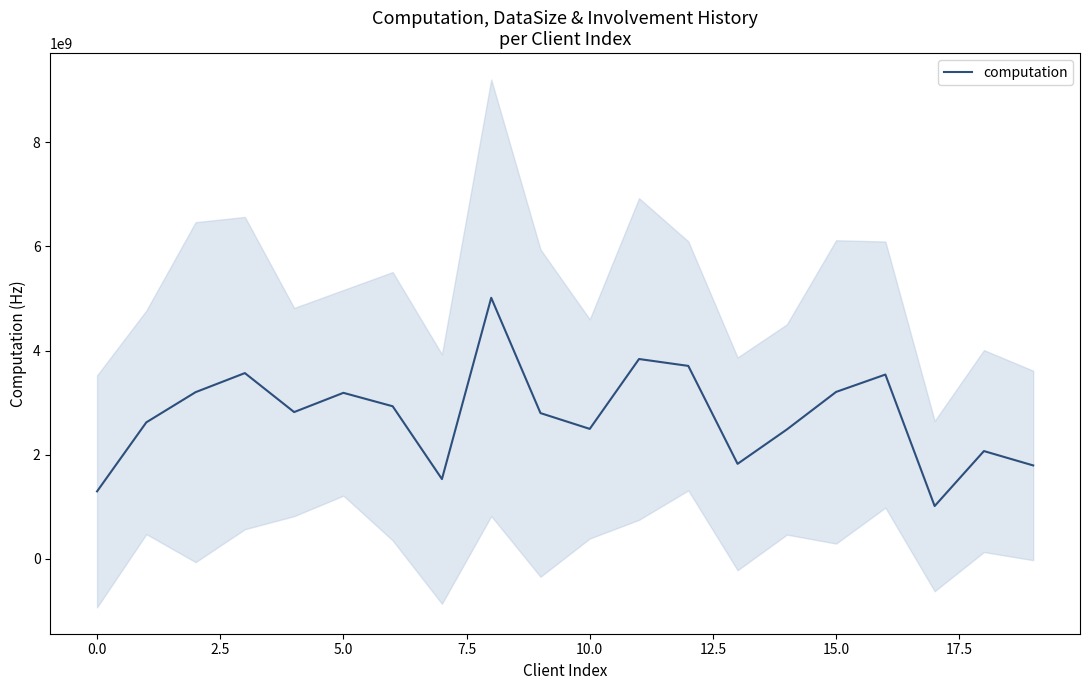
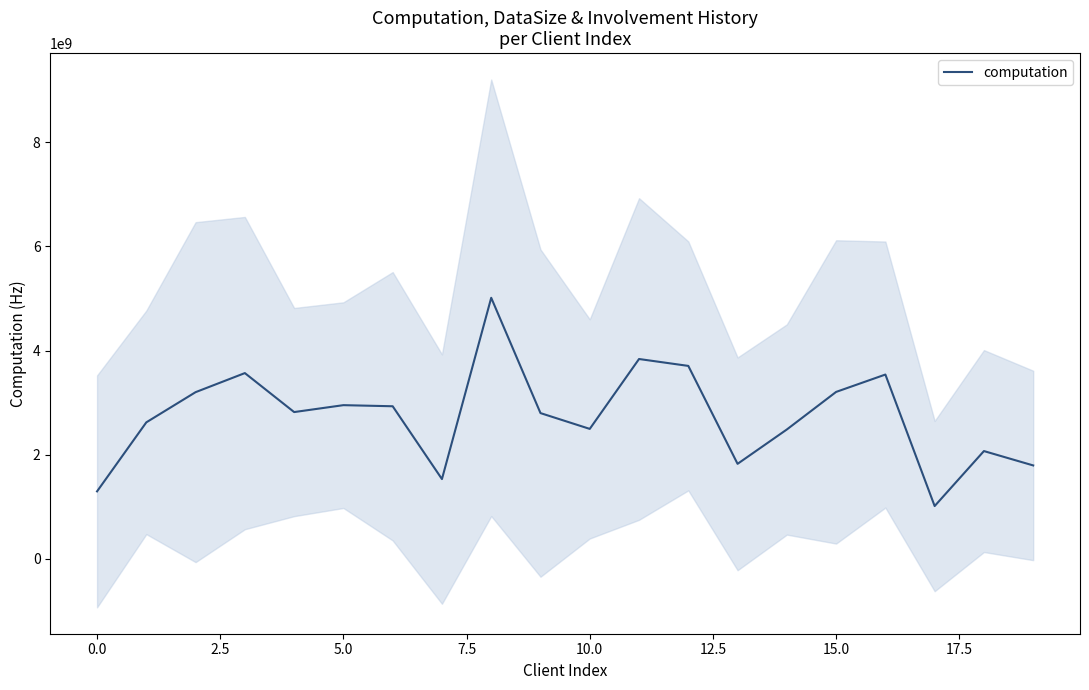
computation, 5.0: 3200000000 -> 3000000000
